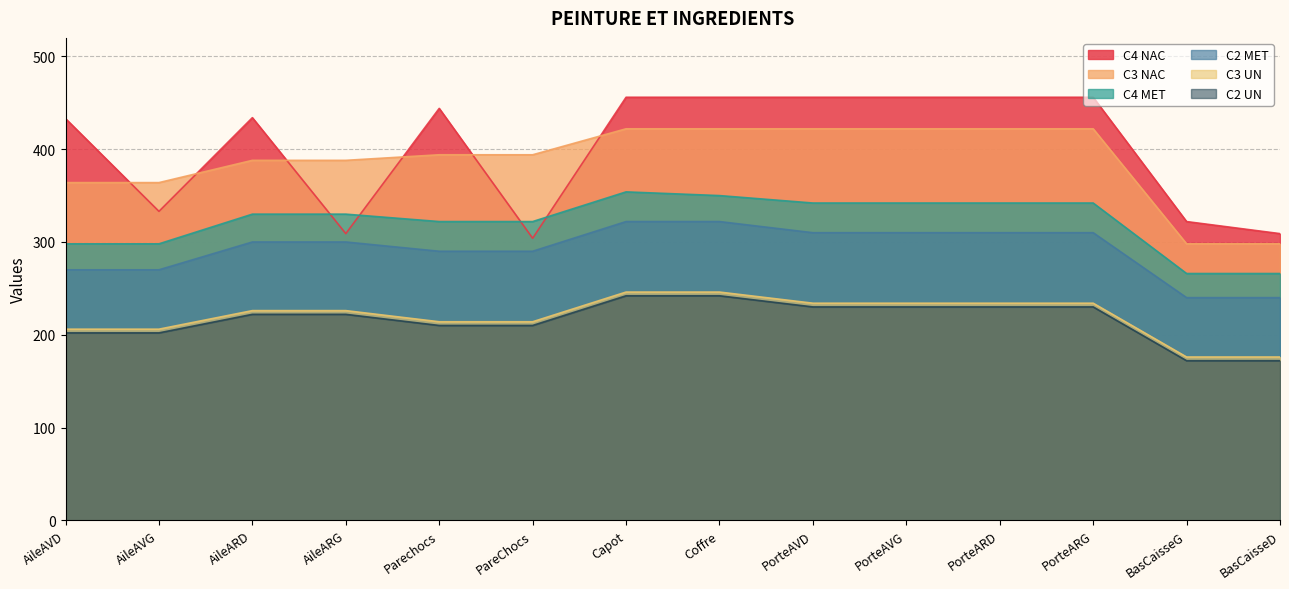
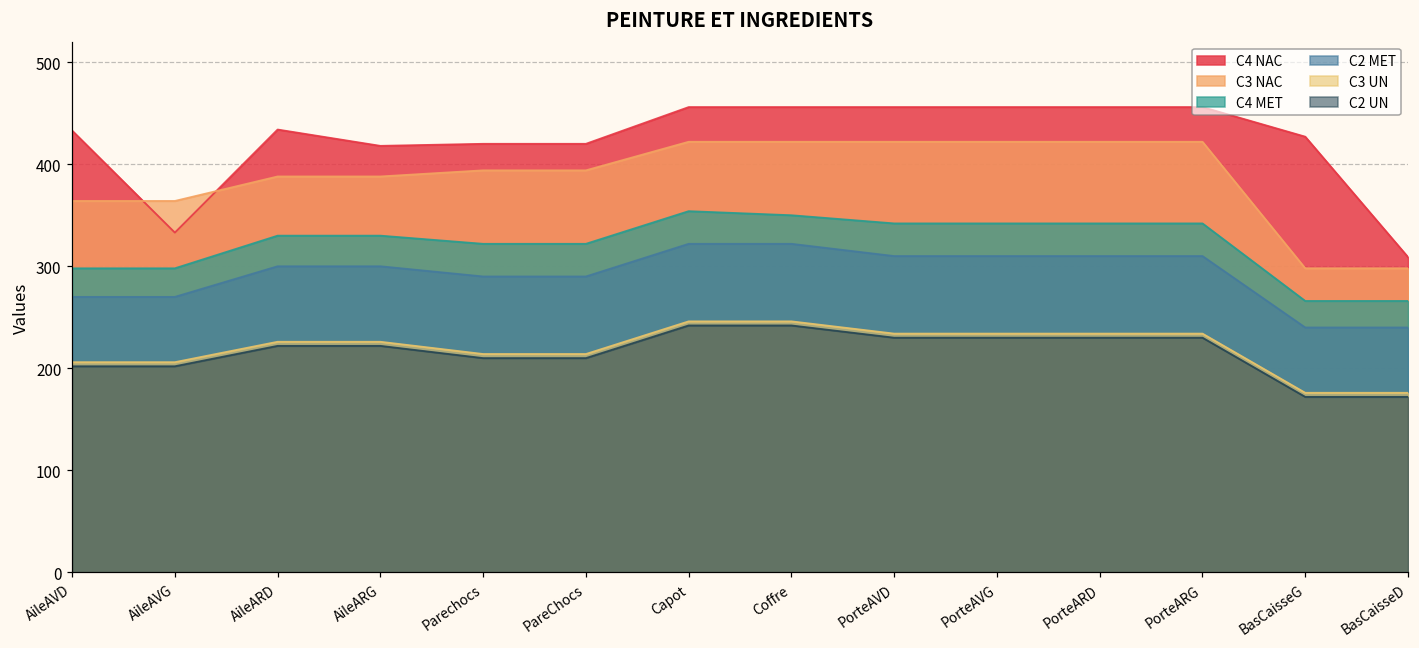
C4 NAC, AileARG: 310 -> 420
C4 NAC, Parechocs: 440 -> 420
C4 NAC, PareChocs: 300 -> 420
C4 NAC, BasCaisseG: 320 -> 430
